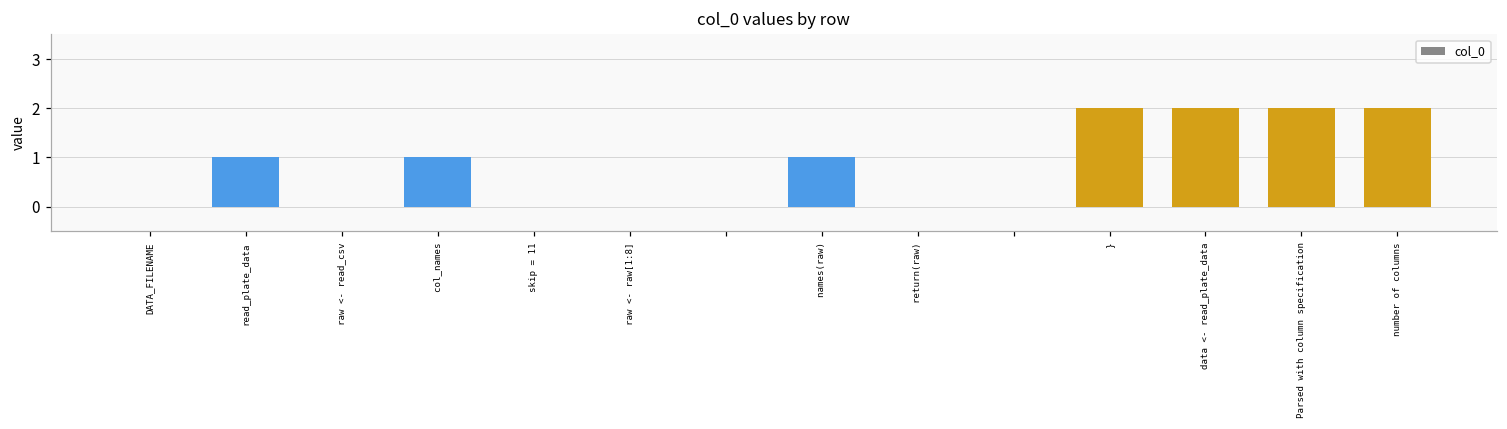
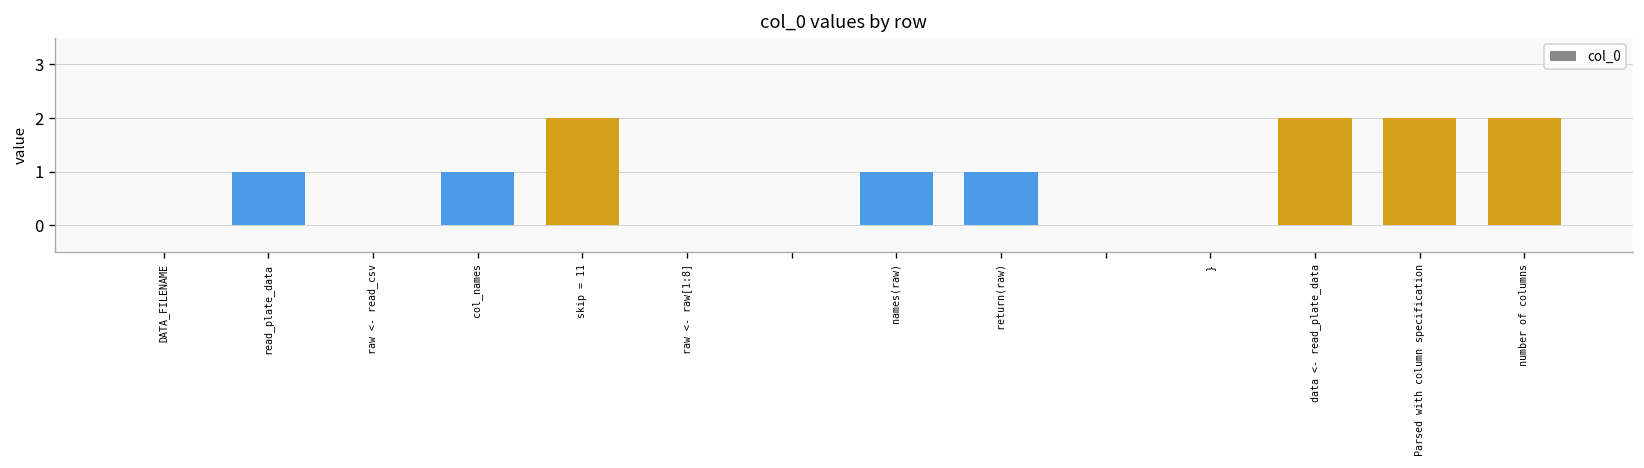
skip = 11: 0 -> 2
return(raw): 0 -> 1
}: 2 -> 0
